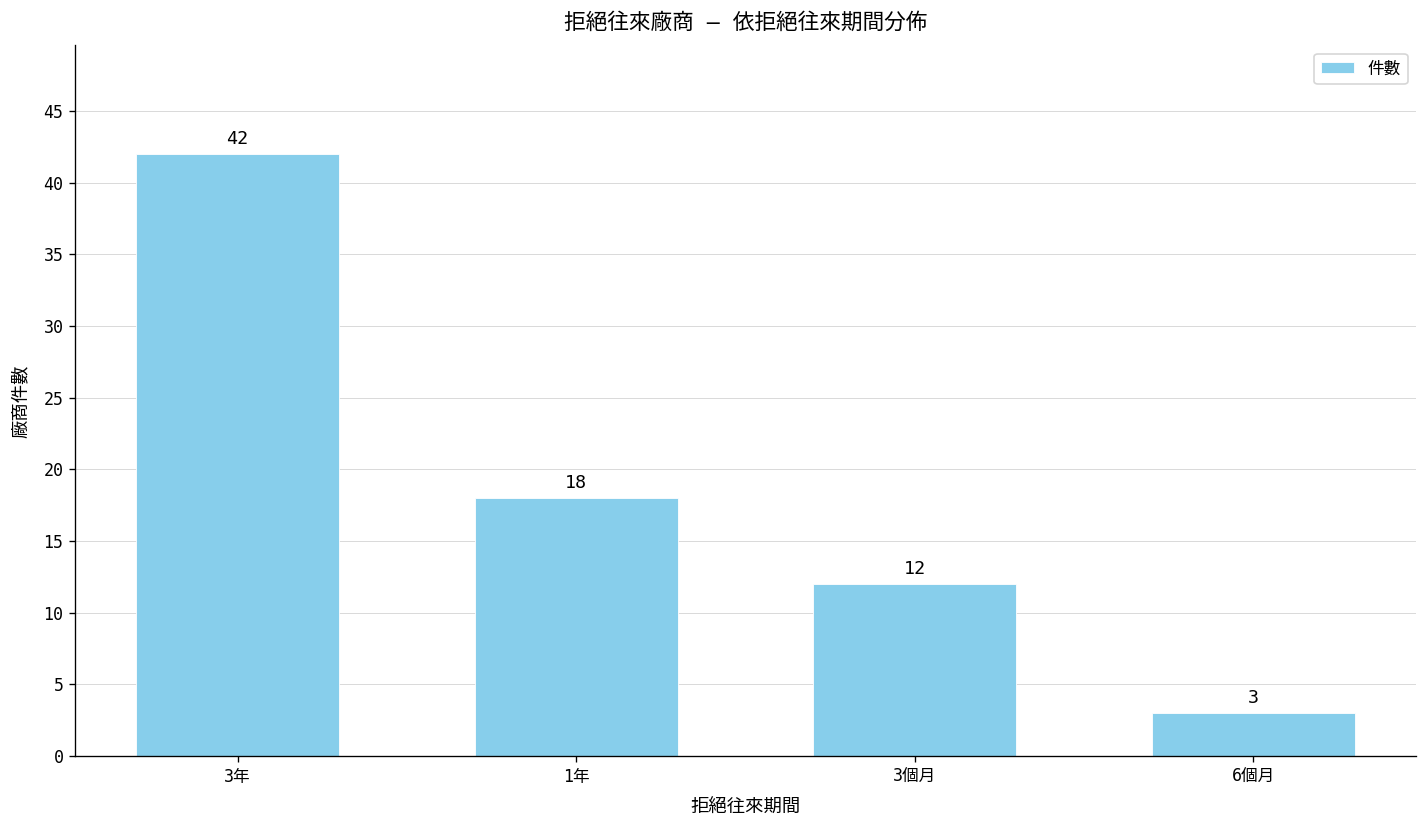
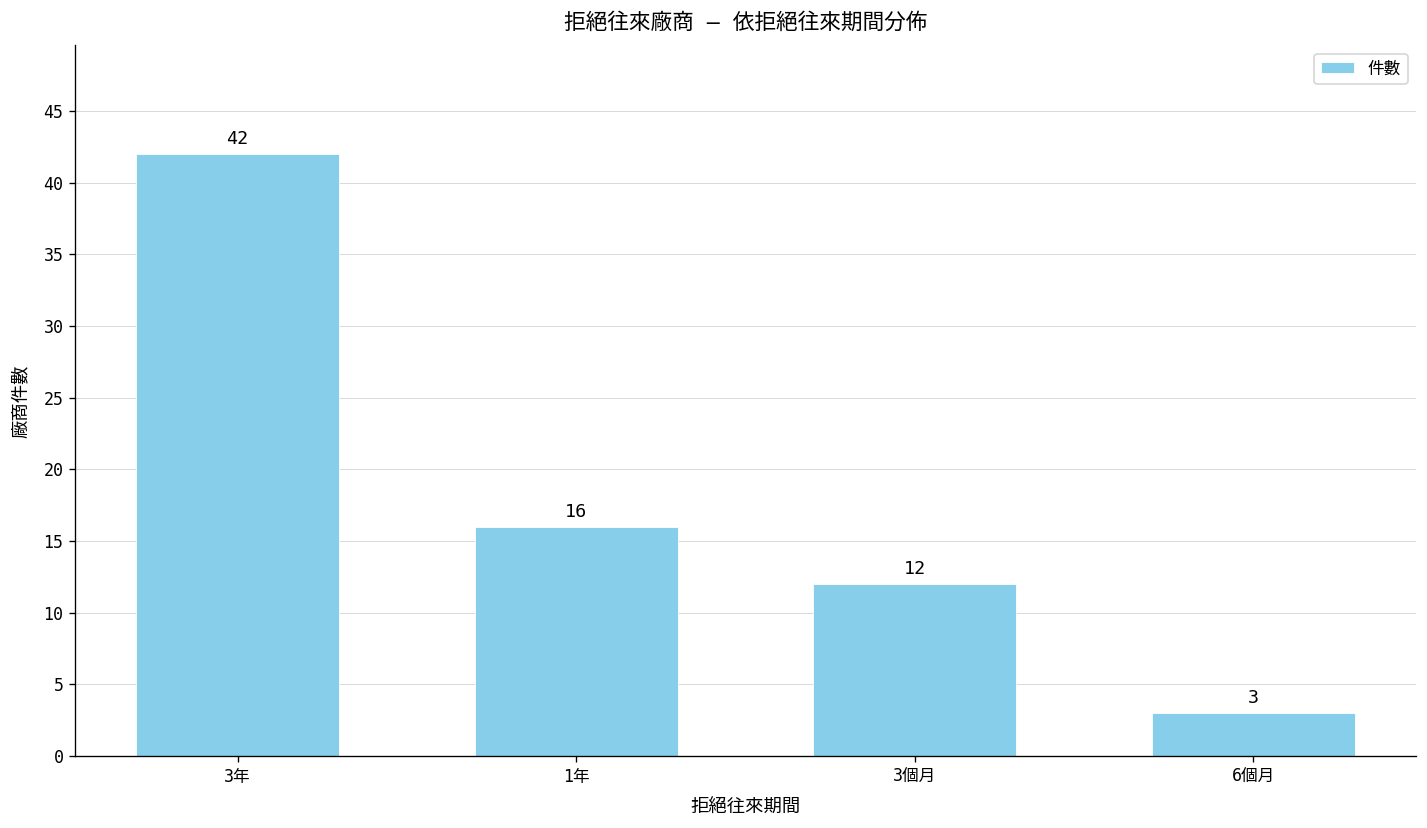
1年: 18 -> 16
